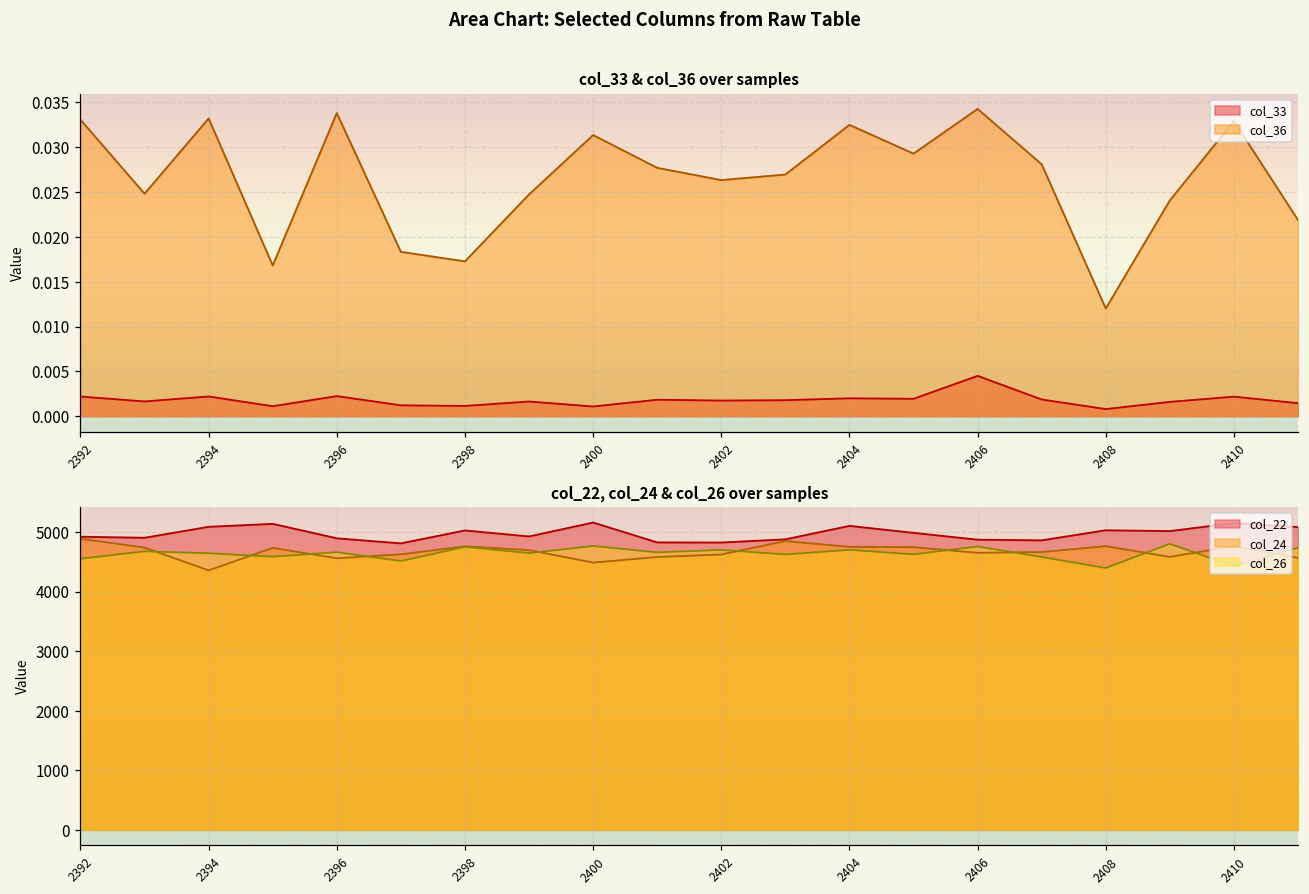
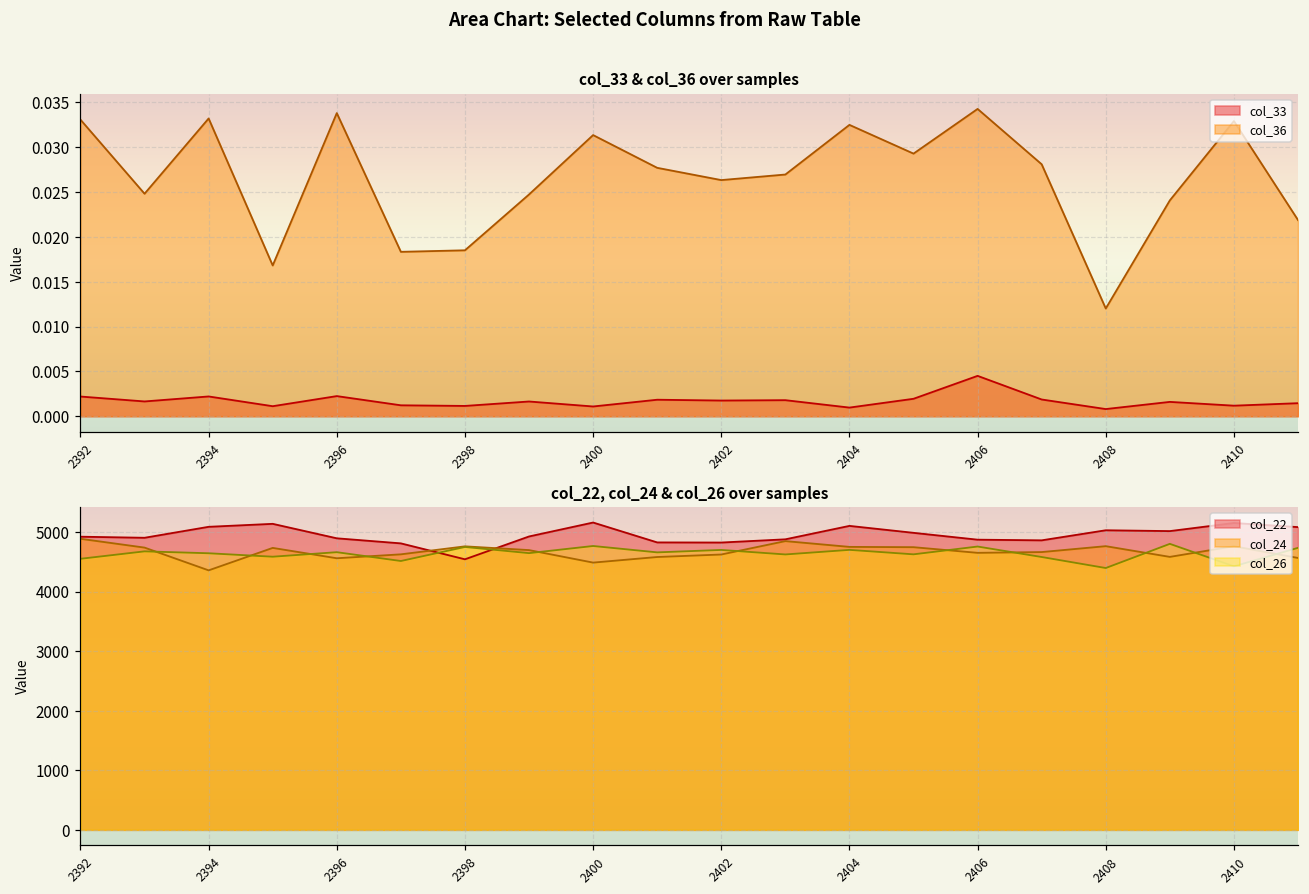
col_33 & col_36 over samples, col_36, 2398: 0.017 -> 0.019
col_33 & col_36 over samples, col_33, 2404: 0.002 -> 0.001
col_33 & col_36 over samples, col_33, 2410: 0.002 -> 0.001
col_22, col_24 & col_26 over samples, col_22, 2398: 5000 -> 4500
